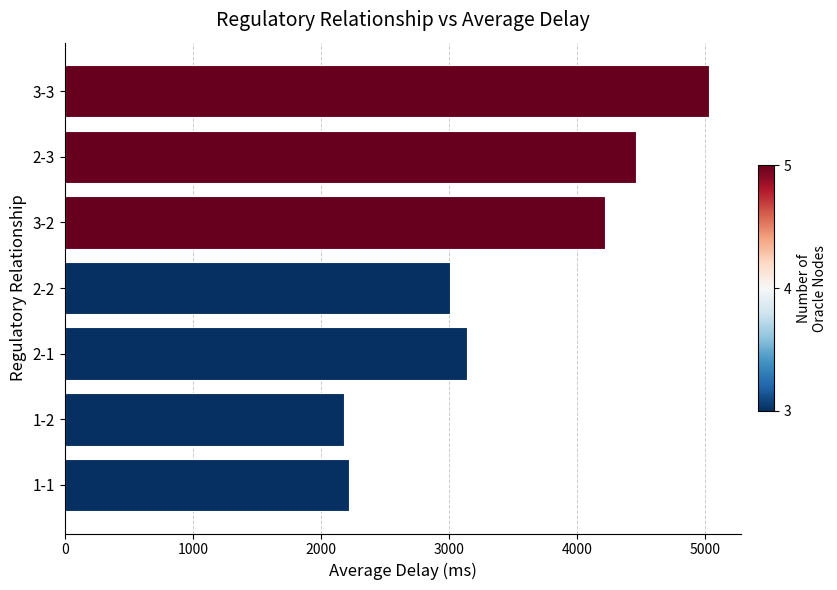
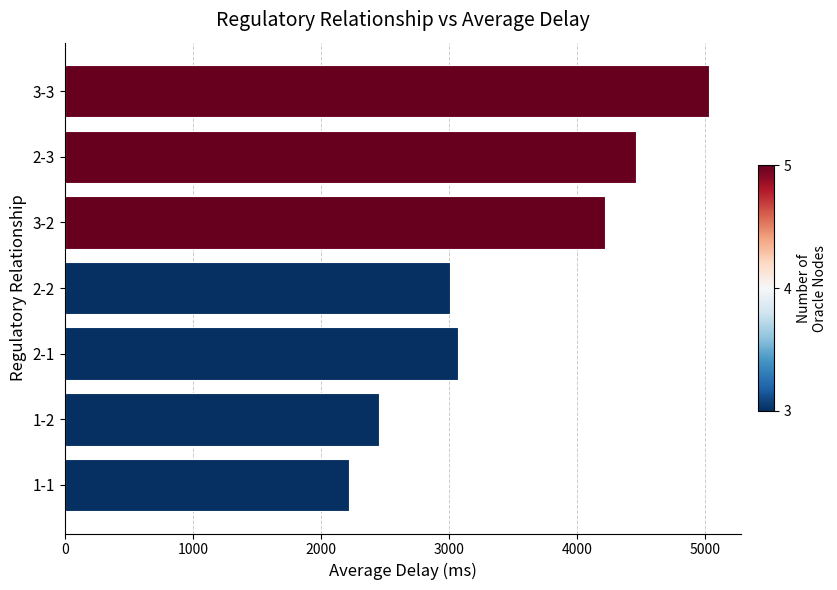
2-1: 3140 -> 3070
1-2: 2180 -> 2460
